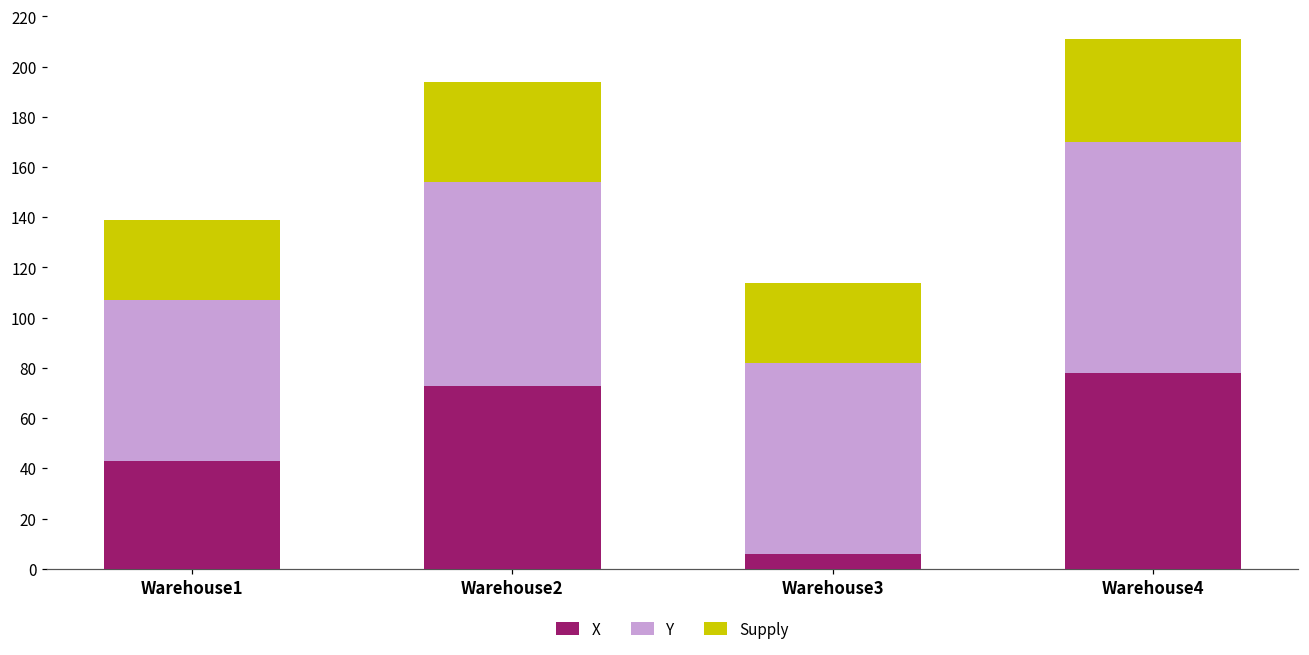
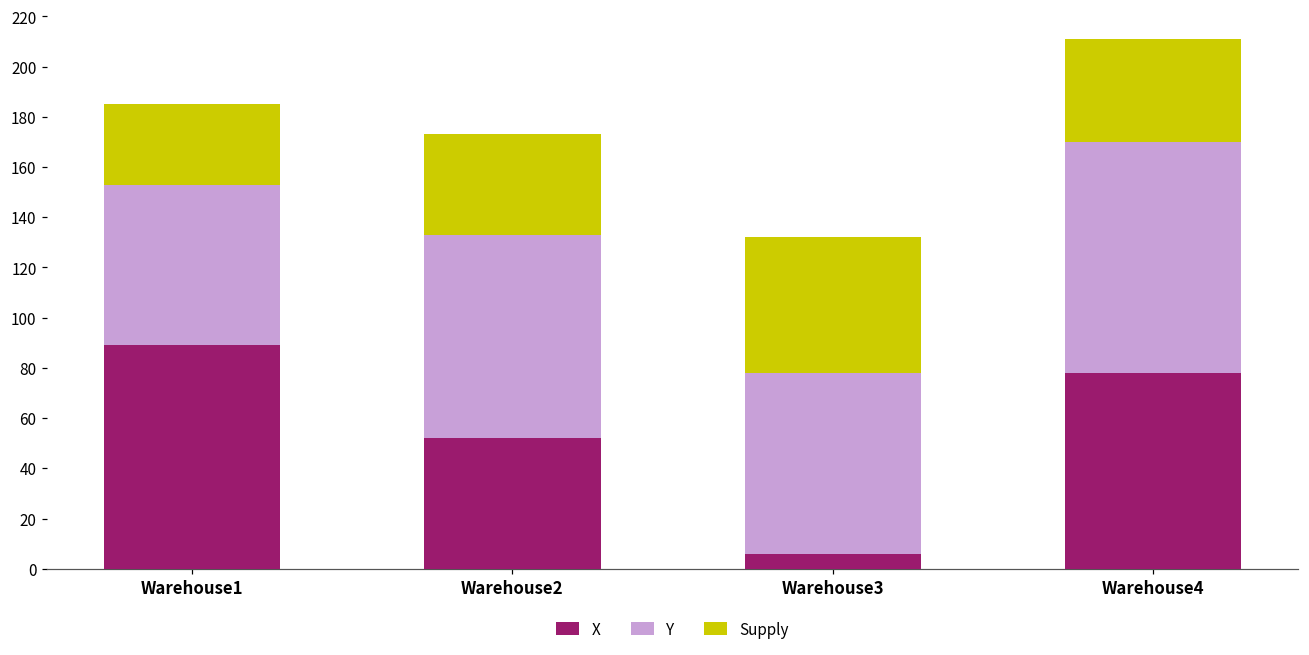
X, Warehouse1: 43 -> 89
X, Warehouse2: 73 -> 52
Y, Warehouse3: 76 -> 72
Supply, Warehouse3: 32 -> 54
